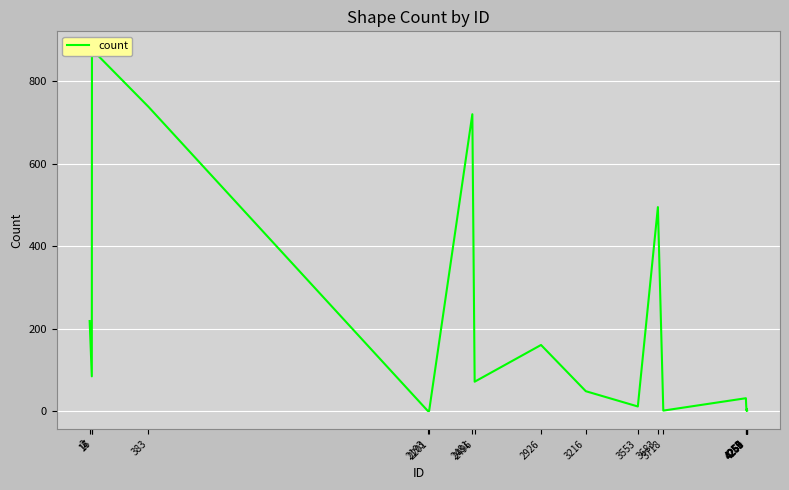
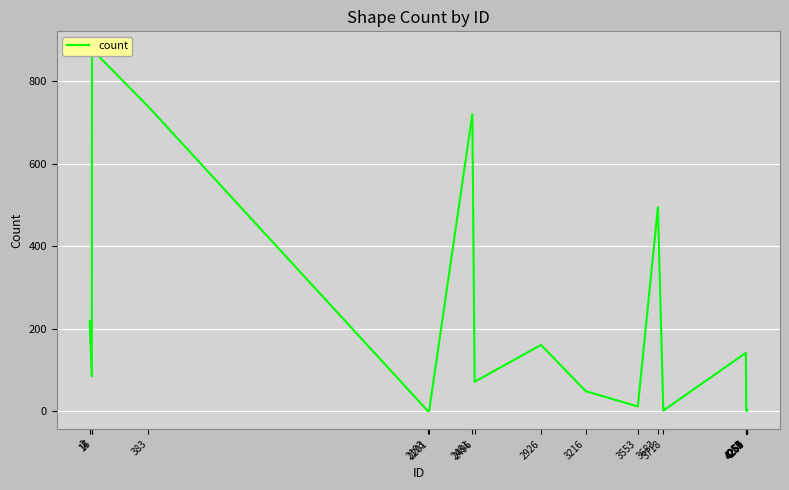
4253: 30 -> 140
